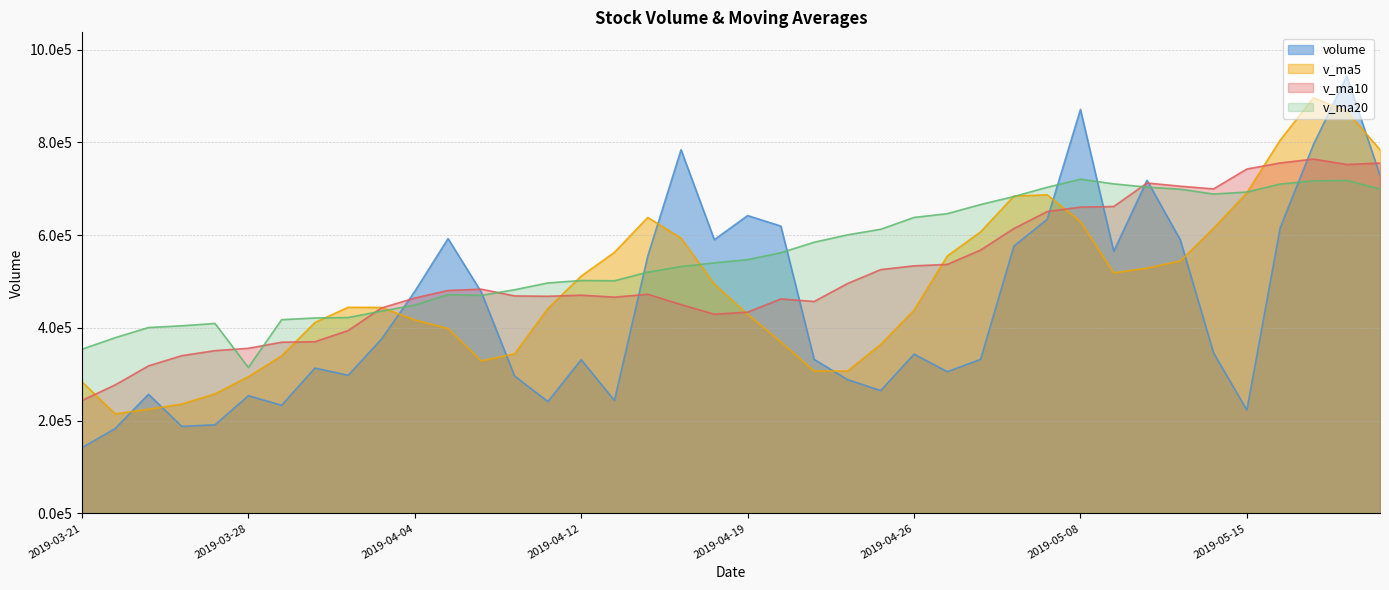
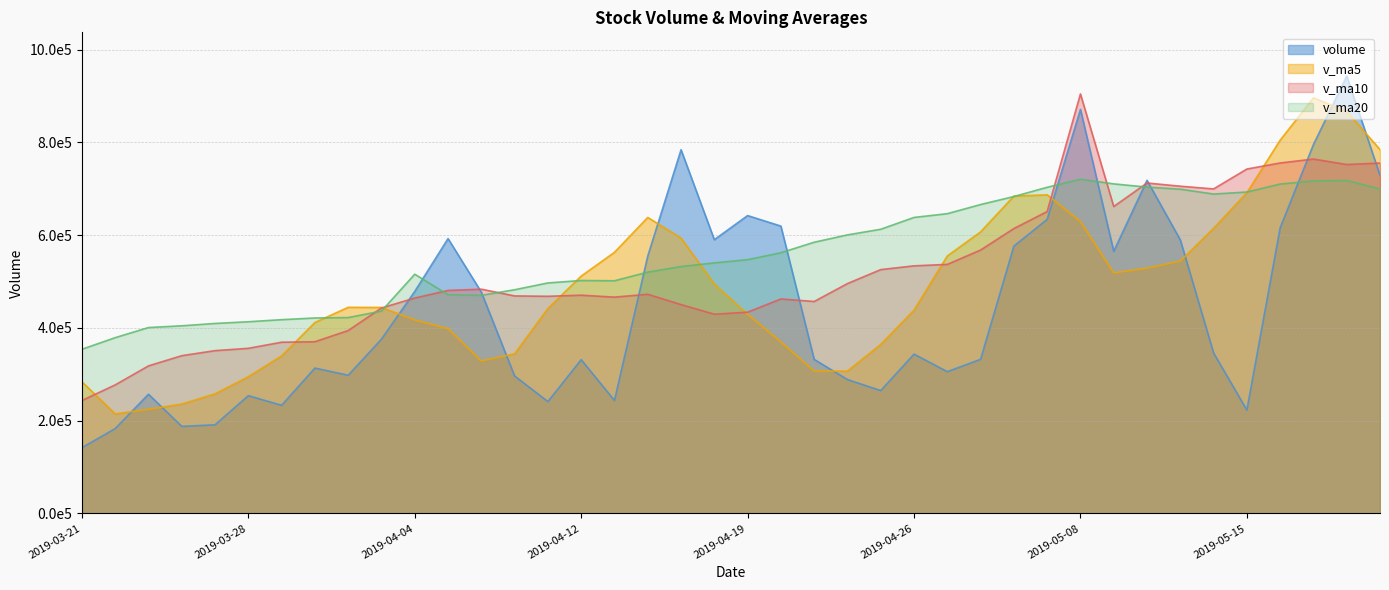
v_ma20, 2019-03-28: 310000 -> 410000
v_ma20, 2019-04-04: 450000 -> 520000
v_ma10, 2019-05-08: 660000 -> 900000
